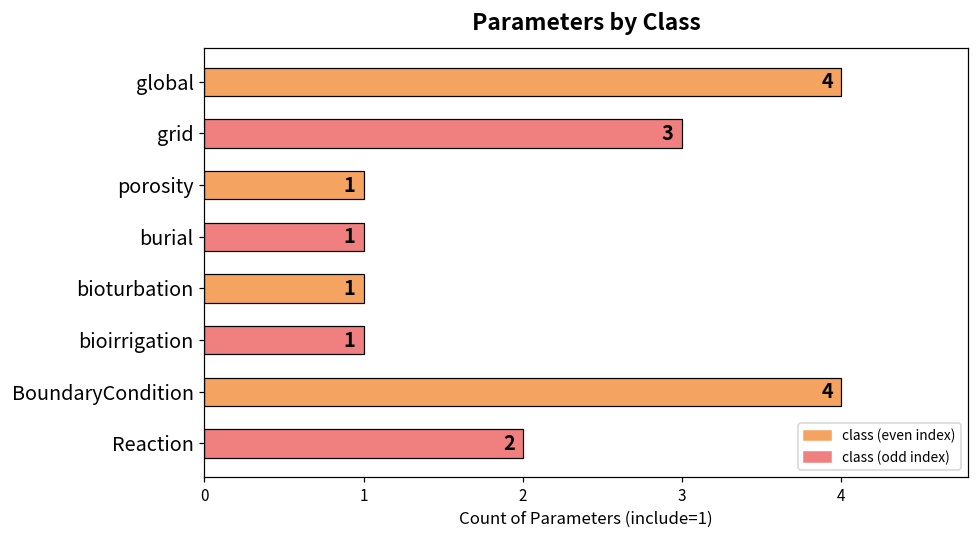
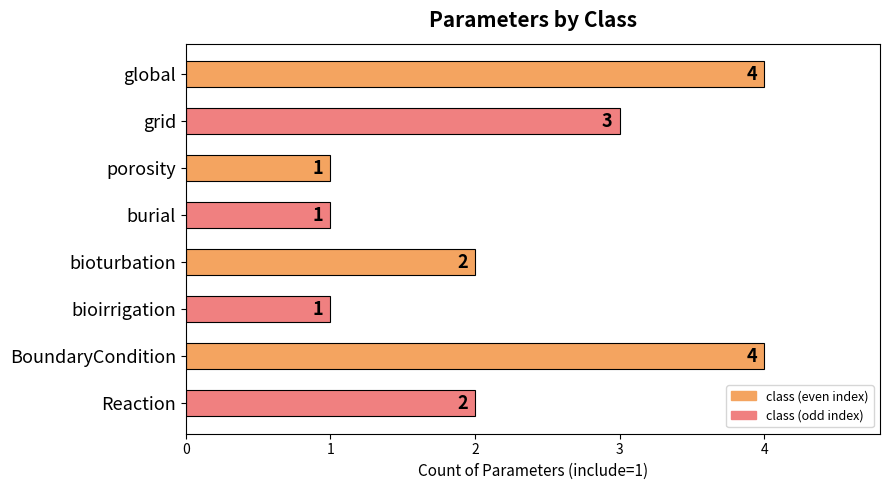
bioturbation: 1 -> 2
